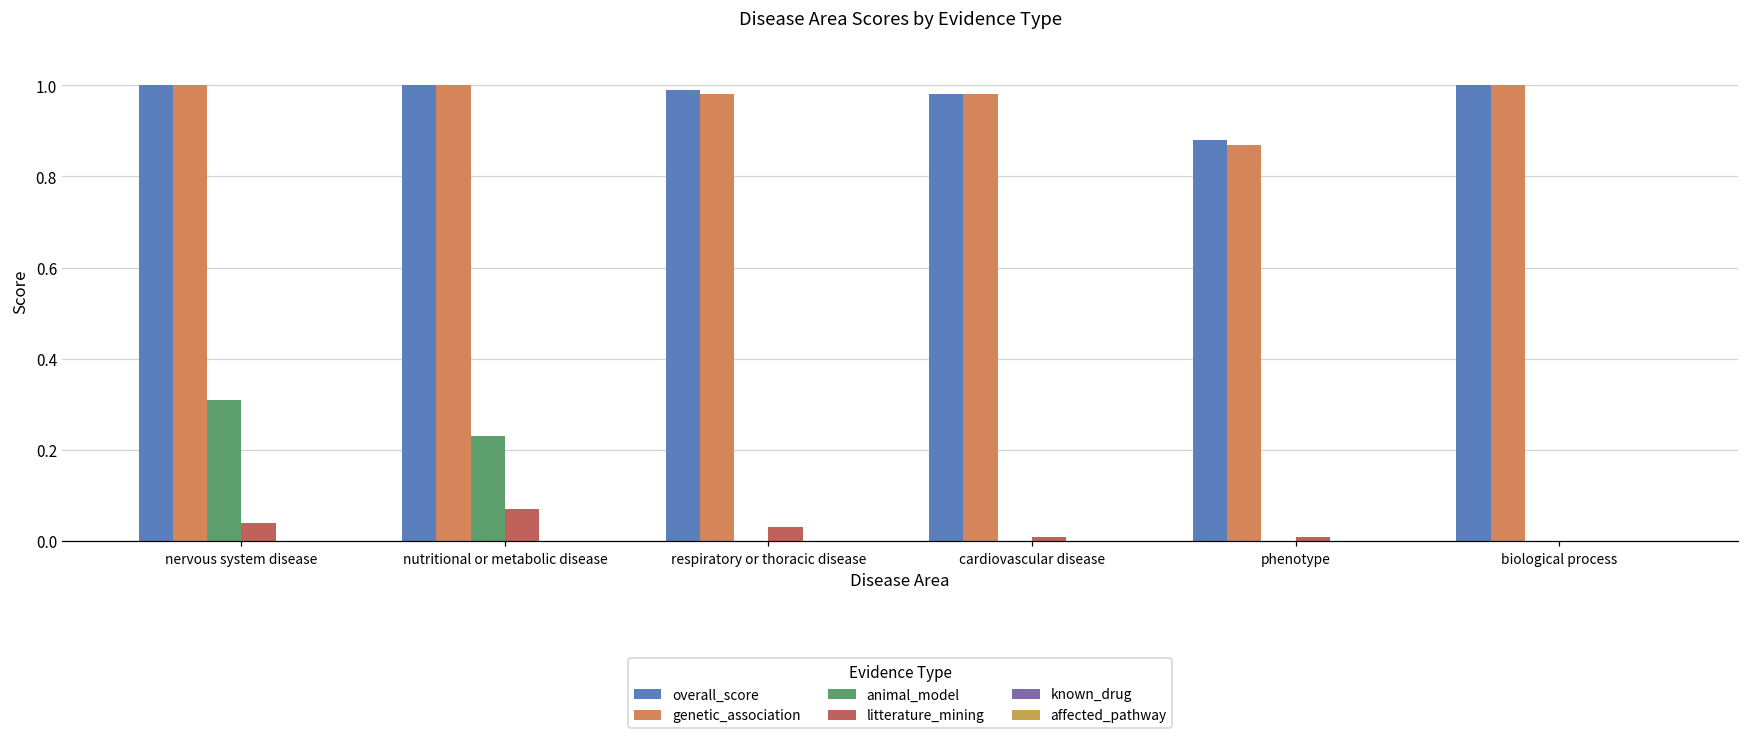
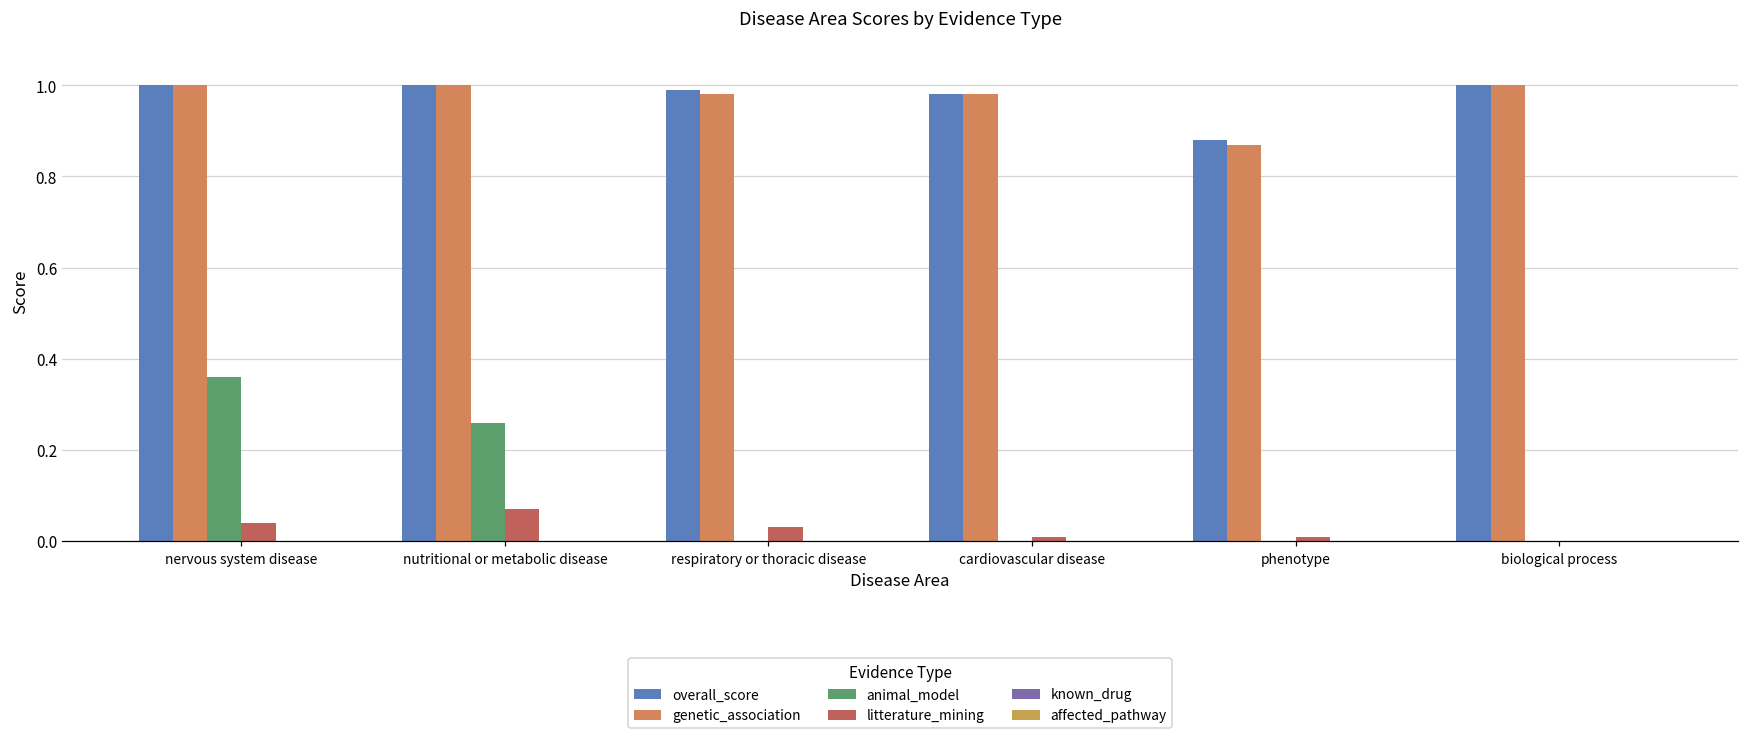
animal_model, nervous system disease: 0.31 -> 0.36
animal_model, nutritional or metabolic disease: 0.23 -> 0.26
